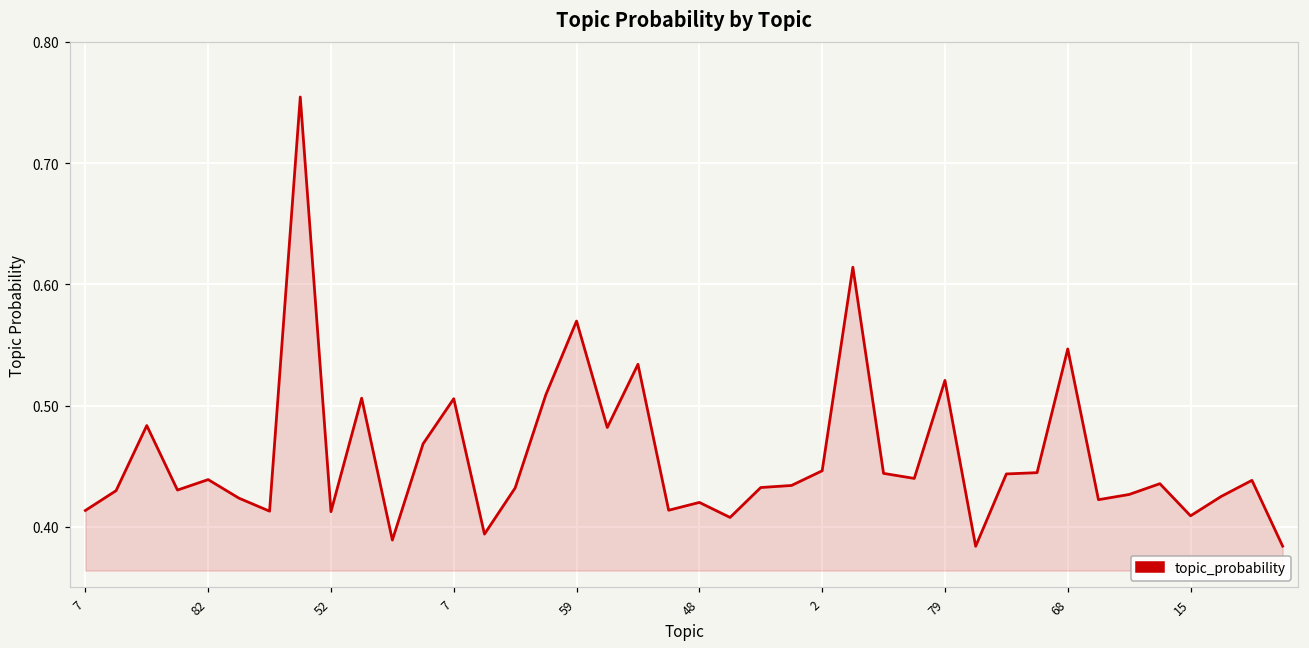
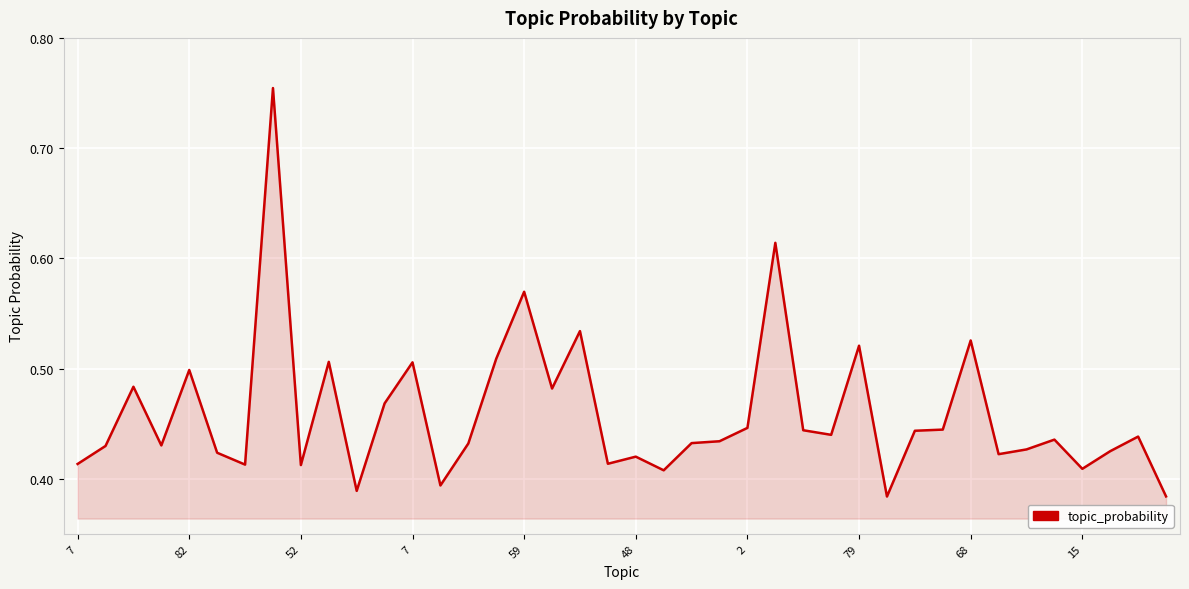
82: 0.439 -> 0.499
68: 0.547 -> 0.525
